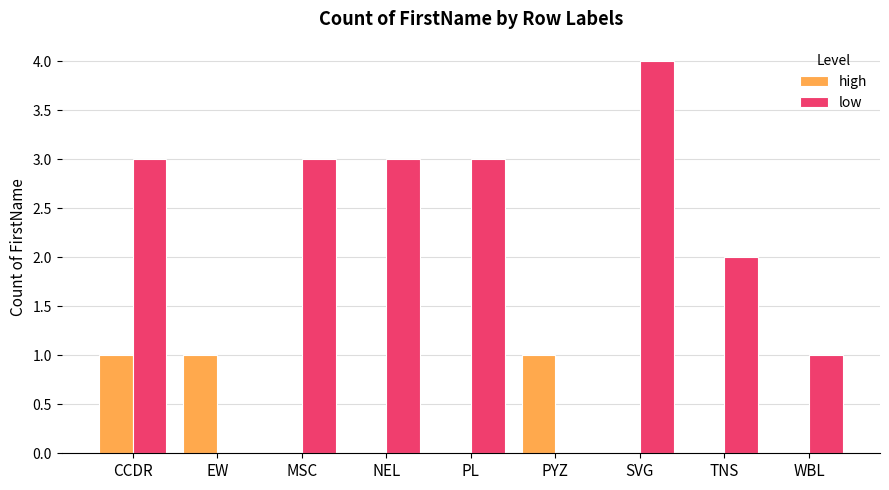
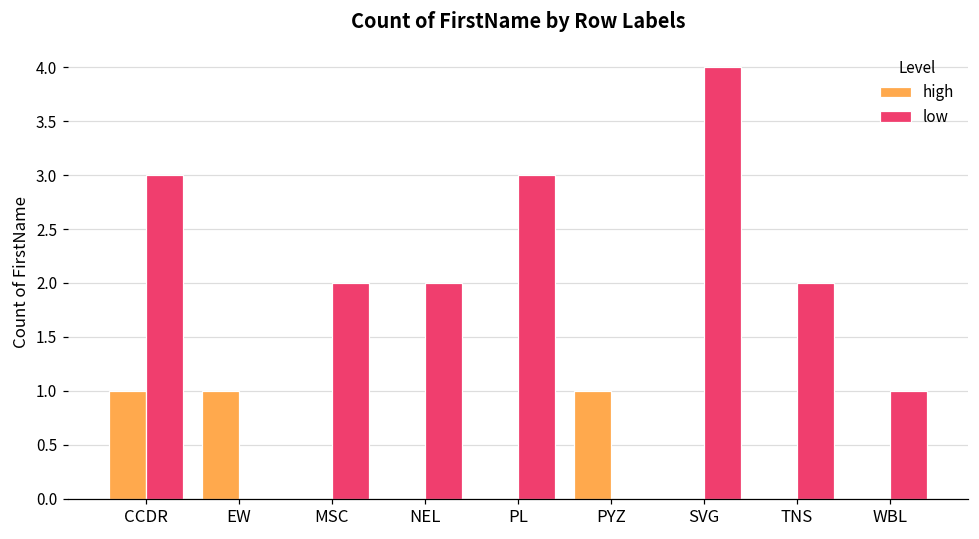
low, MSC: 3 -> 2
low, NEL: 3 -> 2
